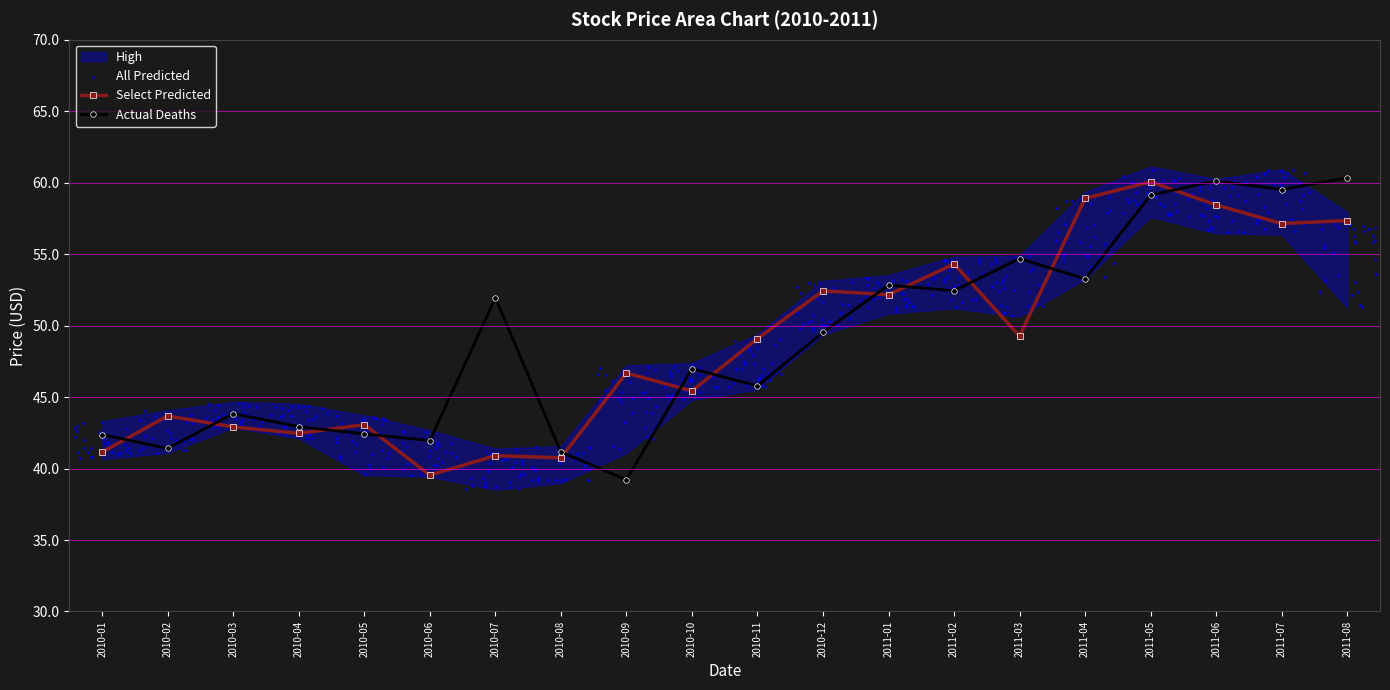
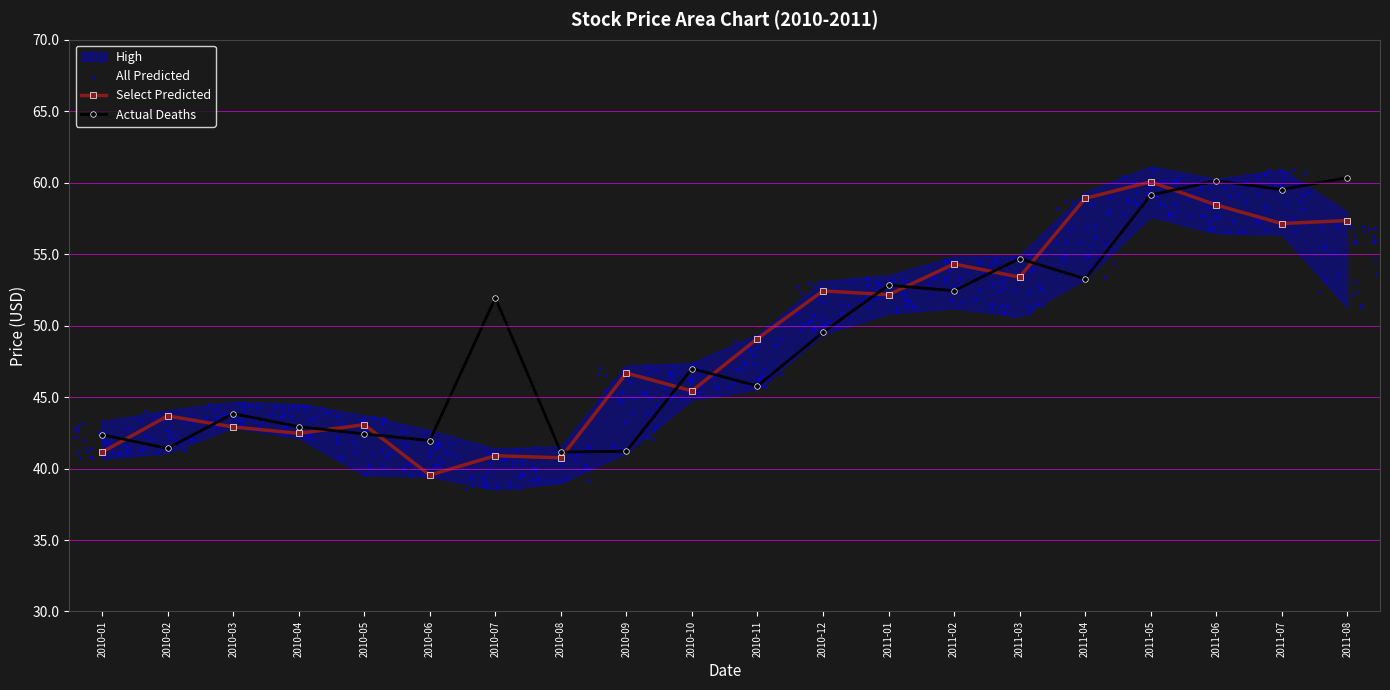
Actual Deaths, 2010-09: 39.2 -> 41.2
Select Predicted, 2011-03: 49.3 -> 53.4
